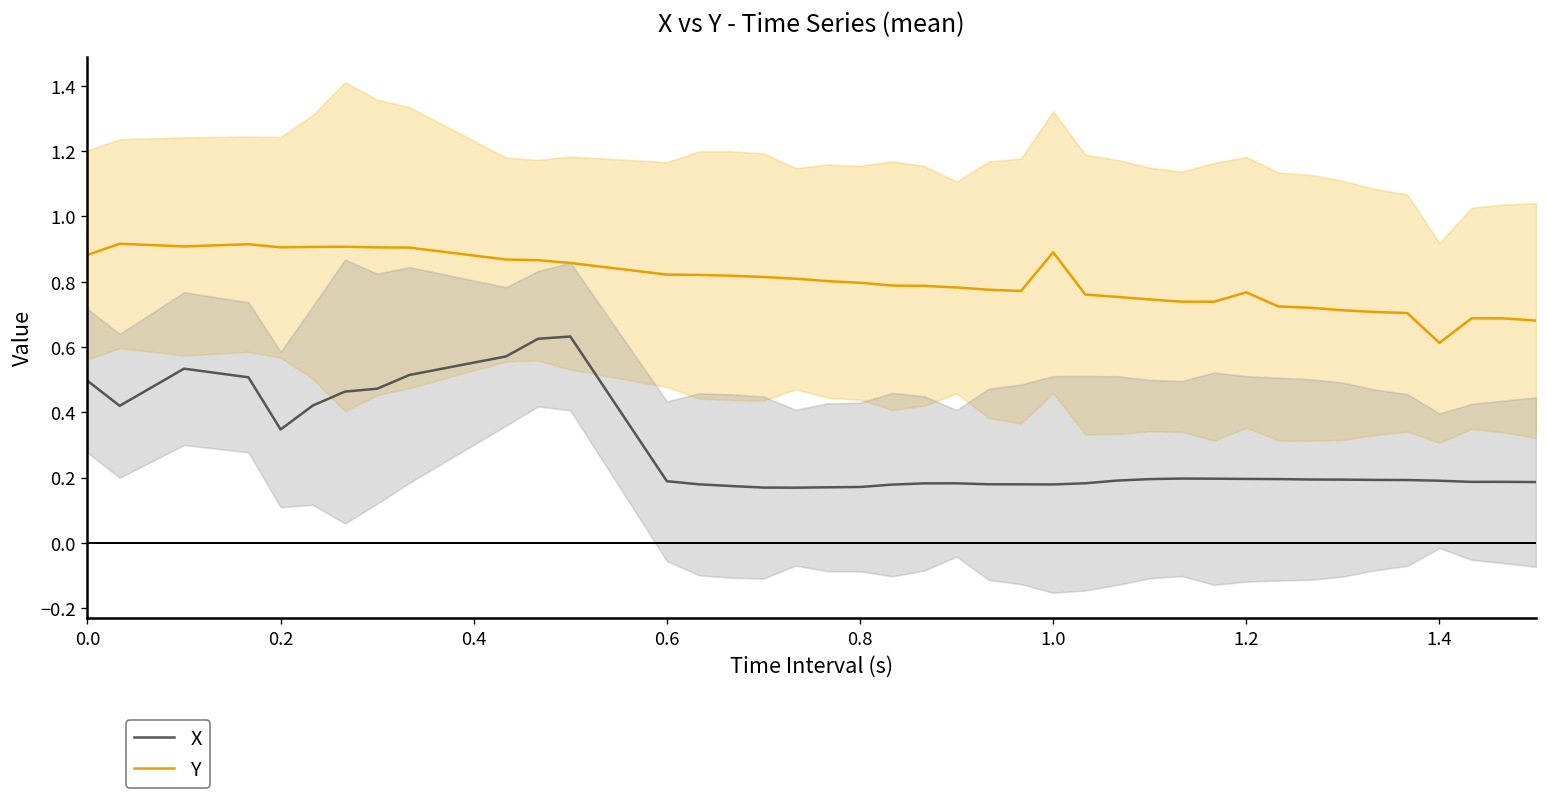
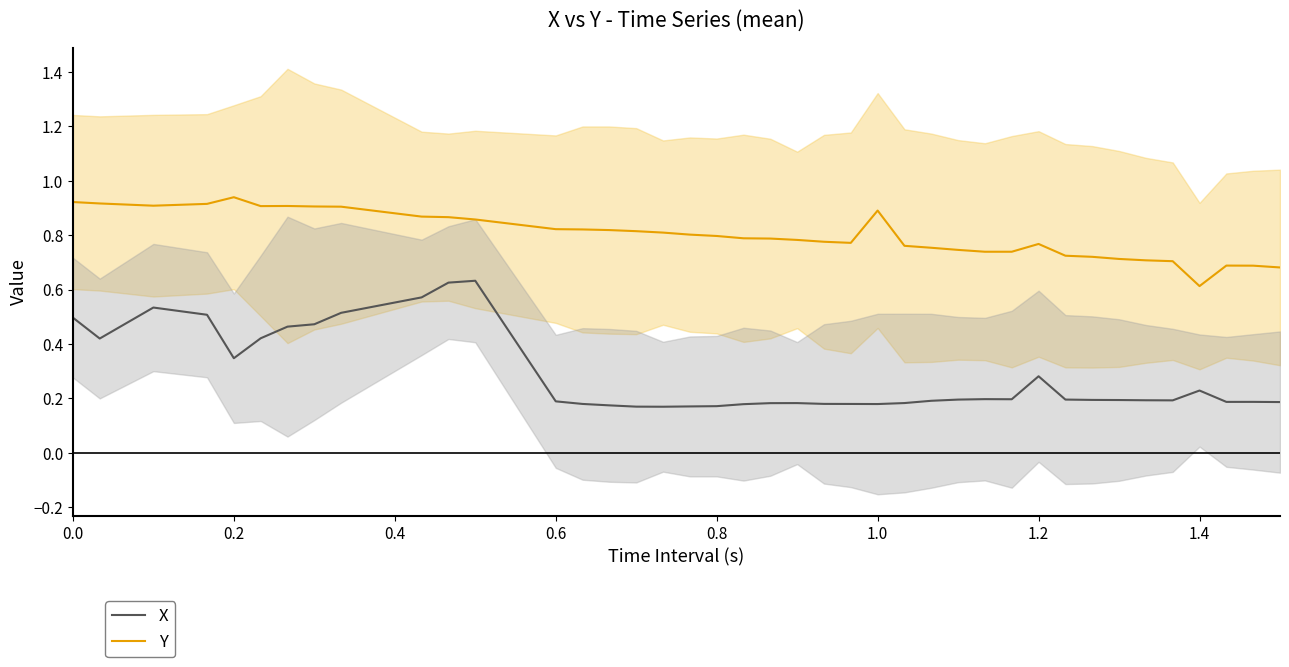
Y, 0.0: 0.88 -> 0.92
Y, 0.2: 0.91 -> 0.94
X, 1.2: 0.20 -> 0.28
X, 1.4: 0.19 -> 0.23
